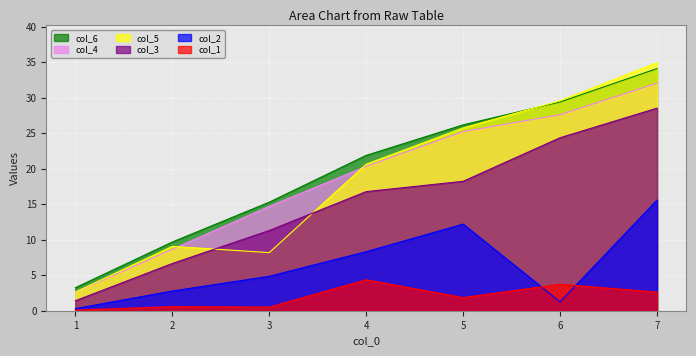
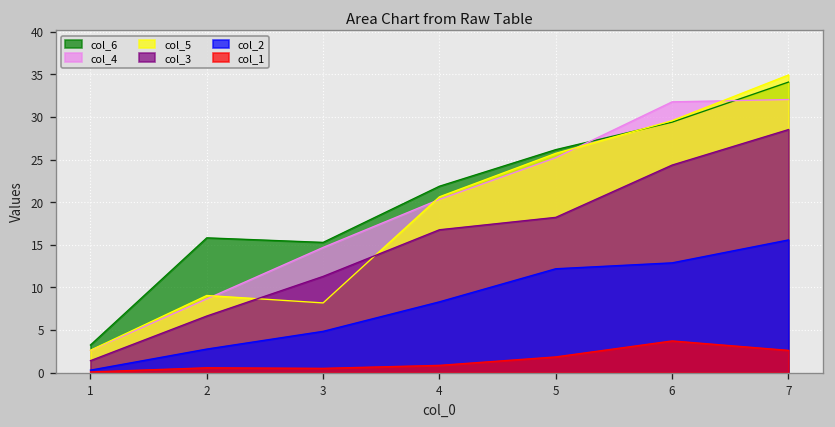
col_6, 2: 10 -> 16
col_1, 4: 4 -> 1
col_4, 6: 28 -> 32
col_2, 6: 1 -> 13
